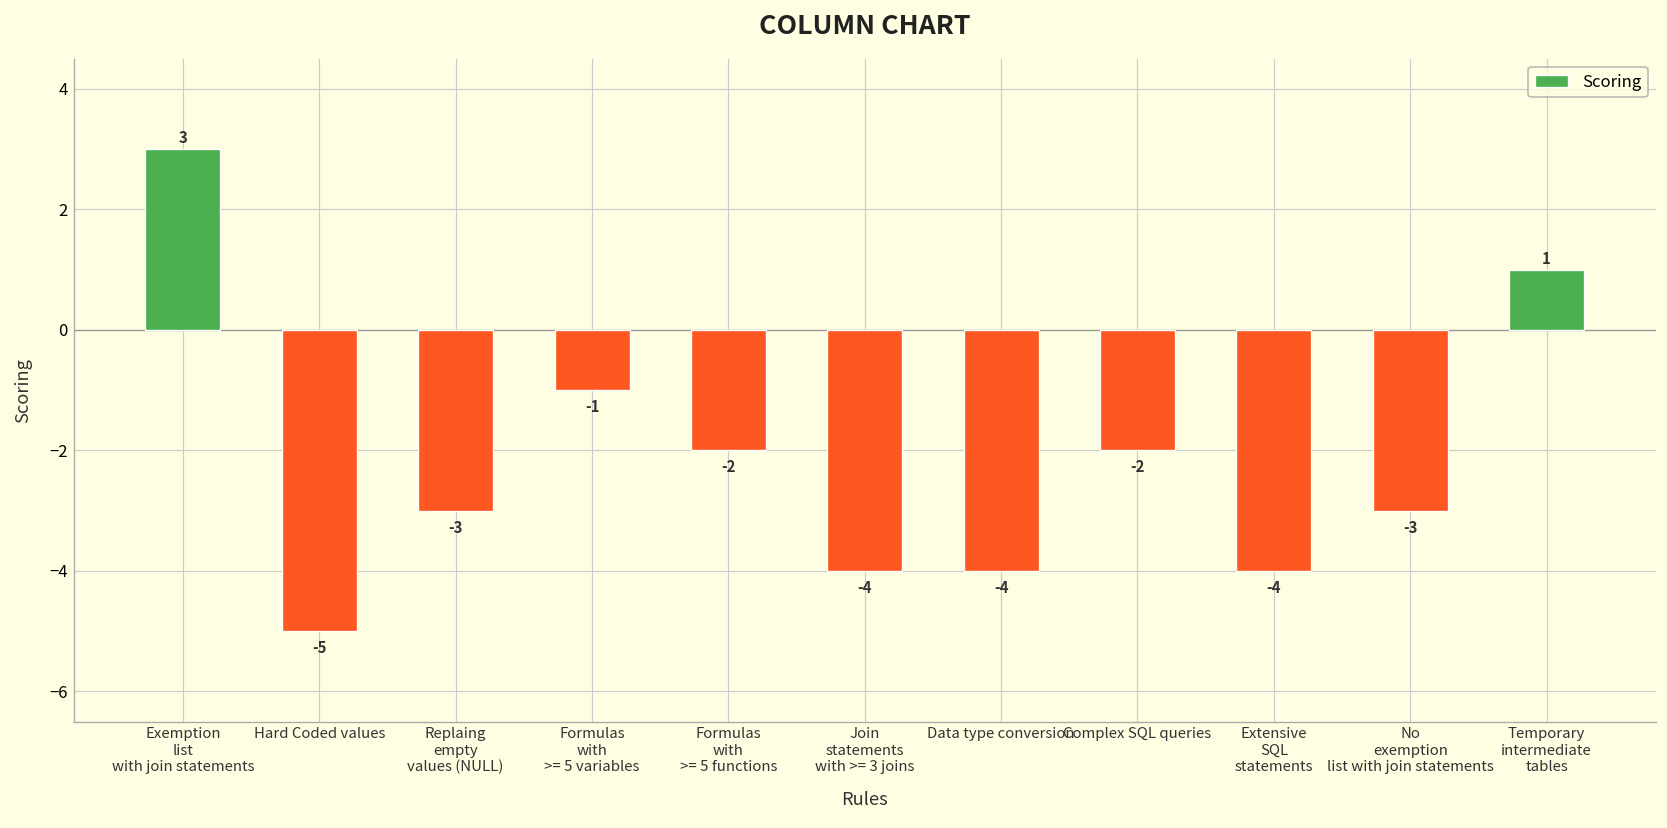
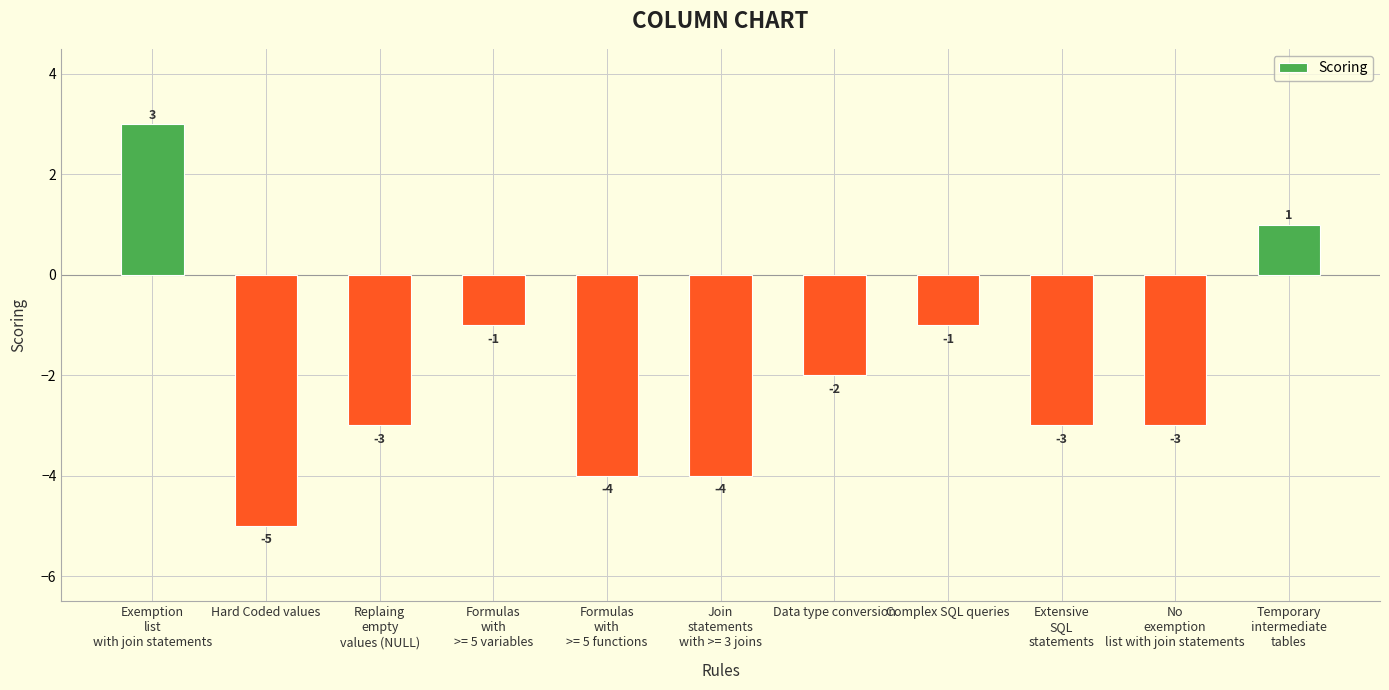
Formulas with >= 5 functions: -2 -> -4
Data type conversion: -4 -> -2
Complex SQL queries: -2 -> -1
Extensive SQL statements: -4 -> -3
